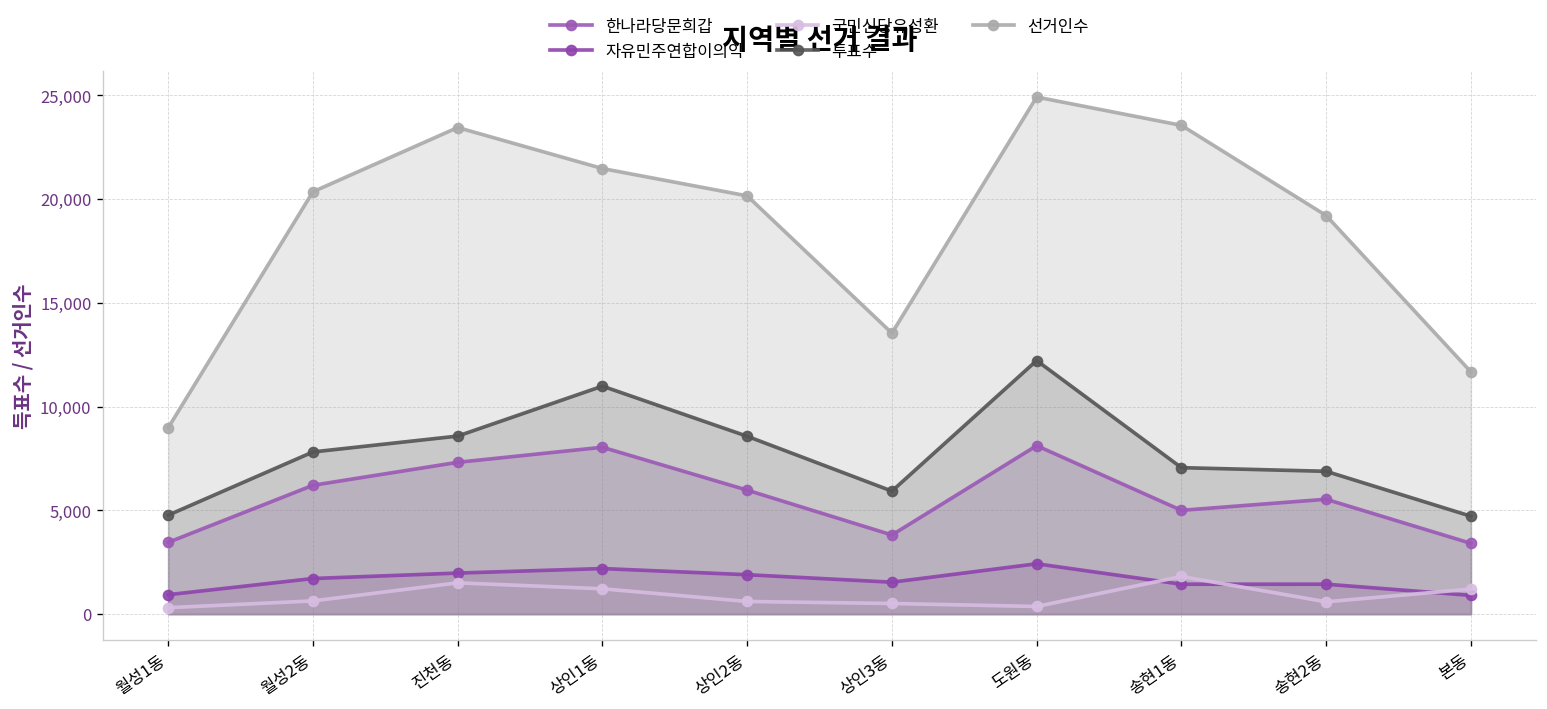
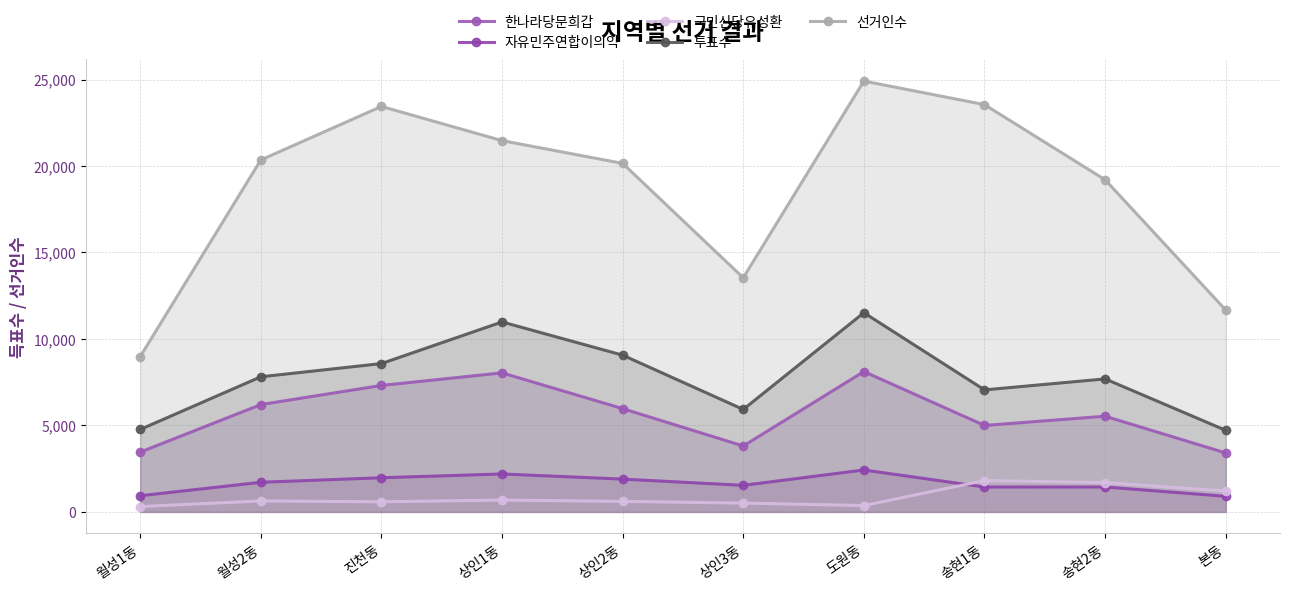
국민신당유성환, 진천동: 1,500 -> 600
국민신당유성환, 상인1동: 1,200 -> 700
투표수, 상인2동: 8,600 -> 9,100
투표수, 도원동: 12,200 -> 11,500
국민신당유성환, 송현2동: 600 -> 1,700
투표수, 송현2동: 6,900 -> 7,700
